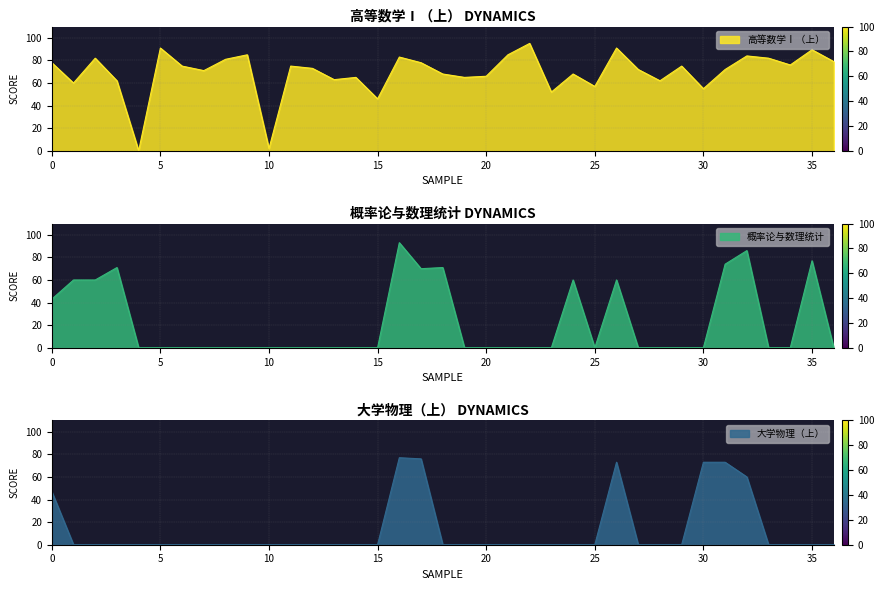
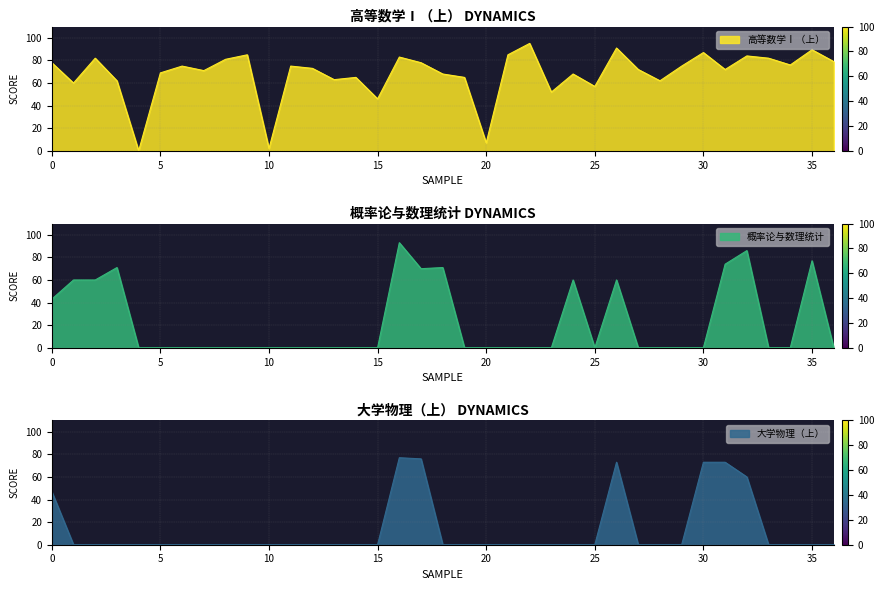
高等数学Ⅰ（上） DYNAMICS, 5: 91 -> 69
高等数学Ⅰ（上） DYNAMICS, 20: 66 -> 7
高等数学Ⅰ（上） DYNAMICS, 30: 55 -> 87
